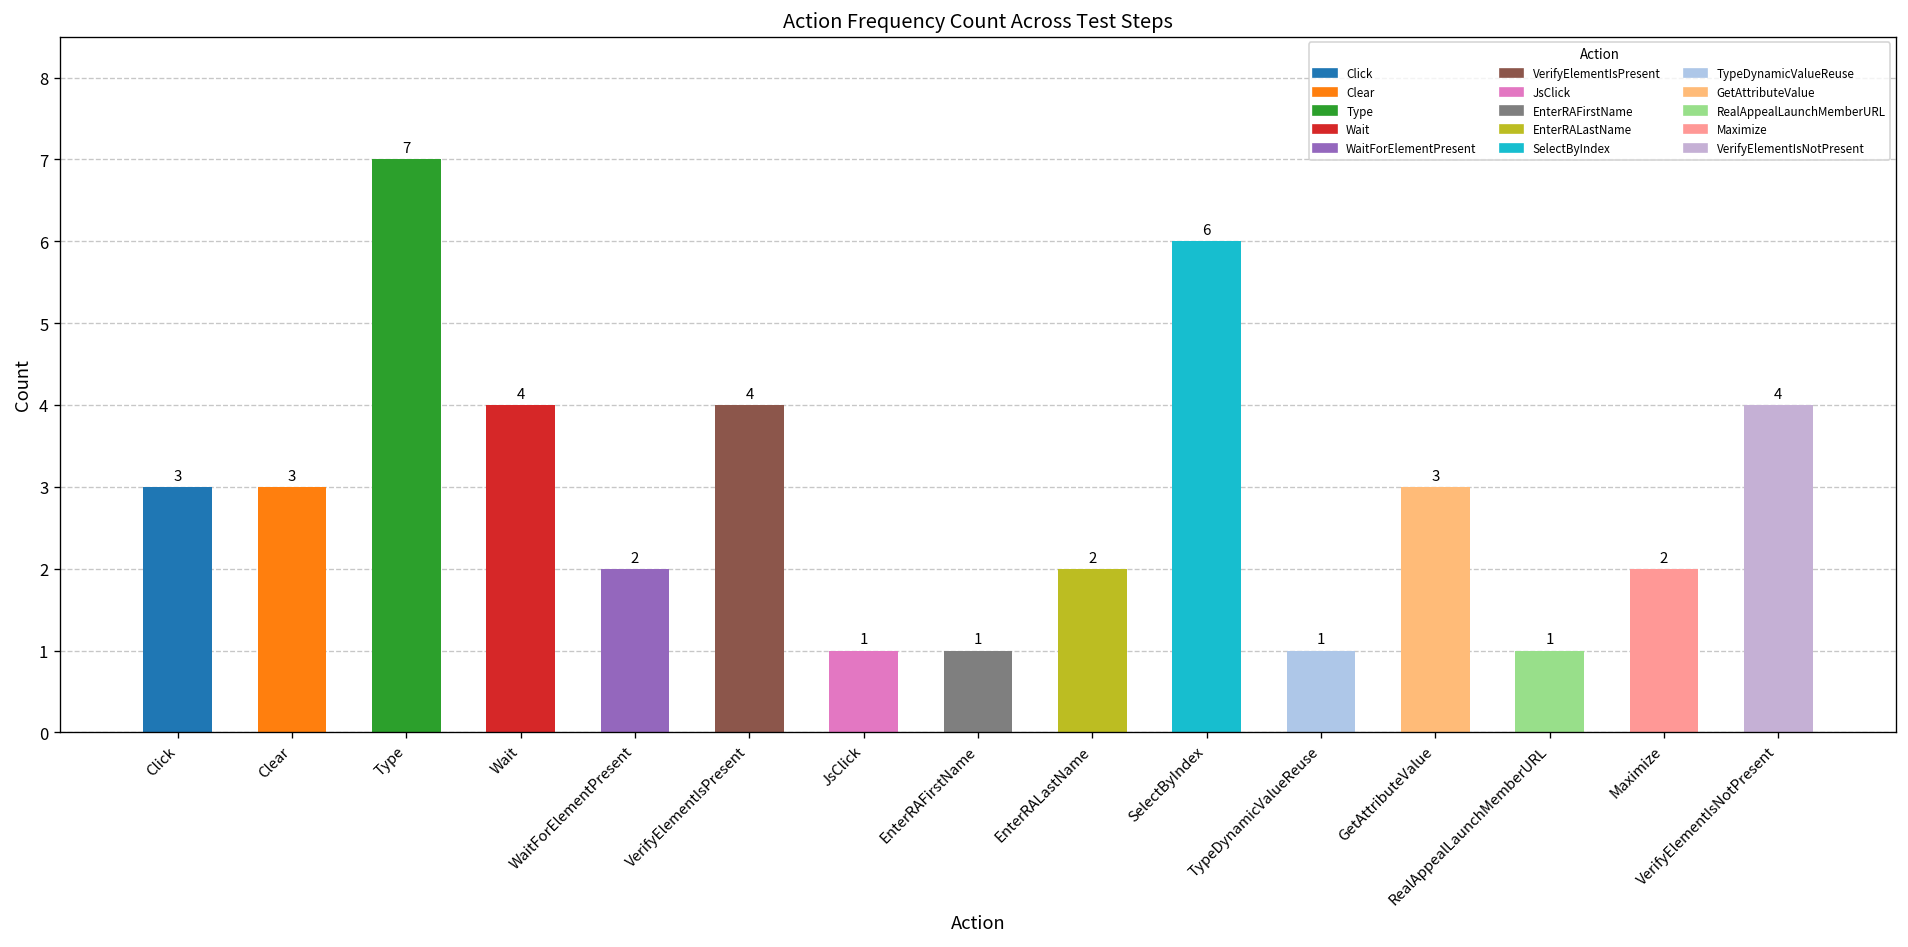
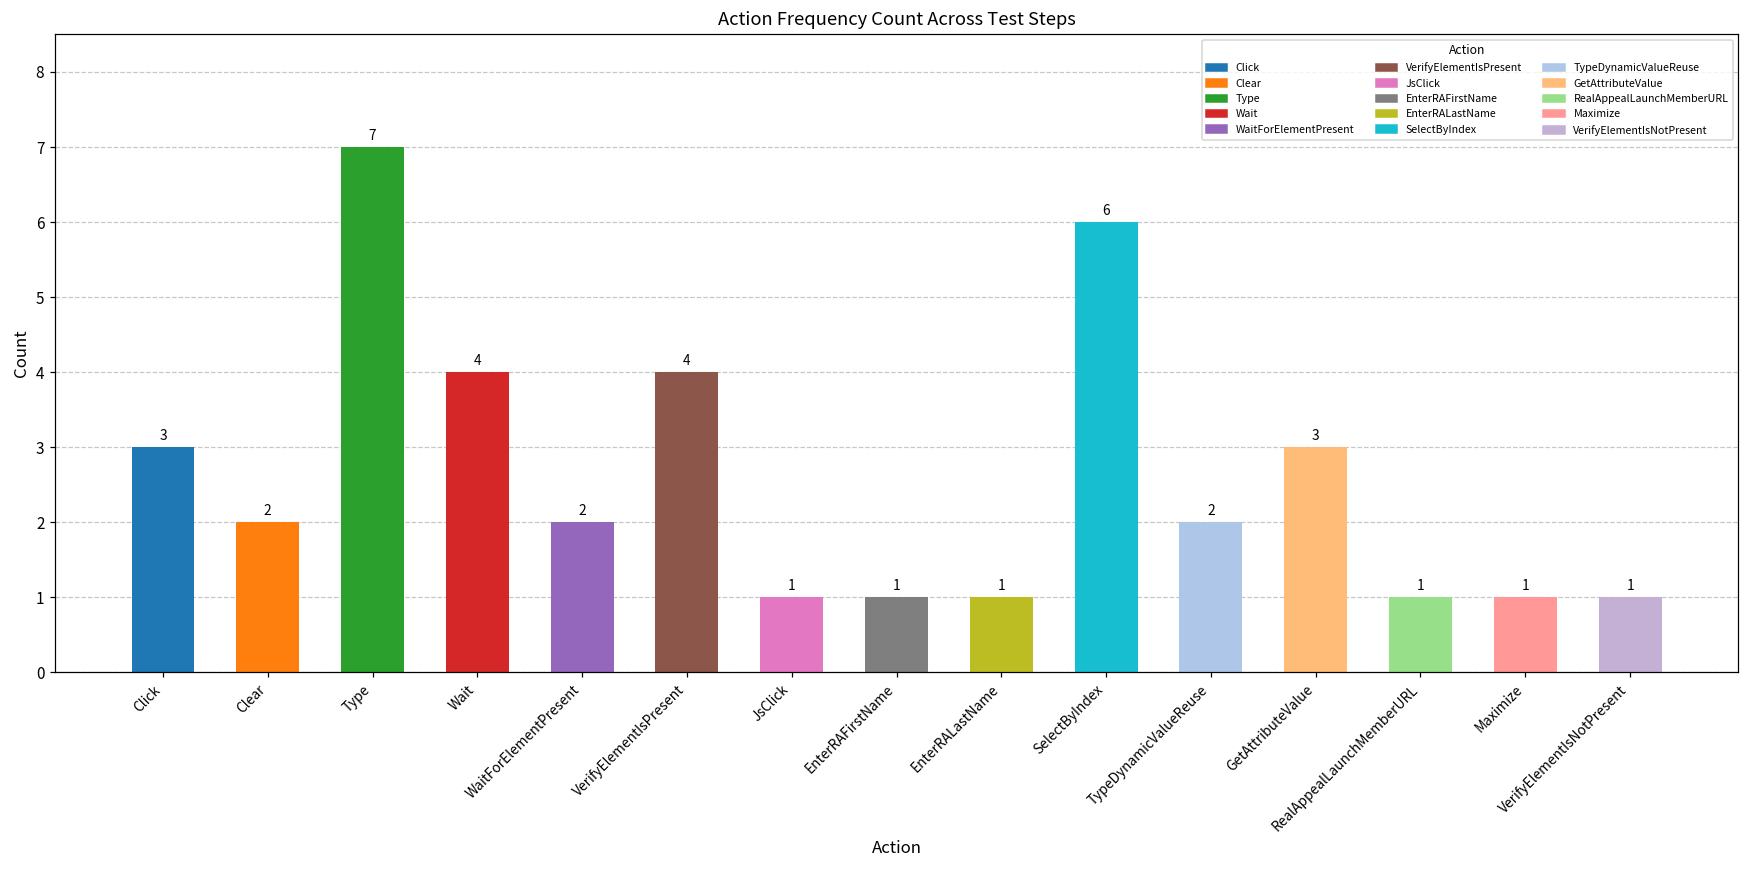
Clear: 3 -> 2
EnterRALastName: 2 -> 1
TypeDynamicValueReuse: 1 -> 2
Maximize: 2 -> 1
VerifyElementIsNotPresent: 4 -> 1
